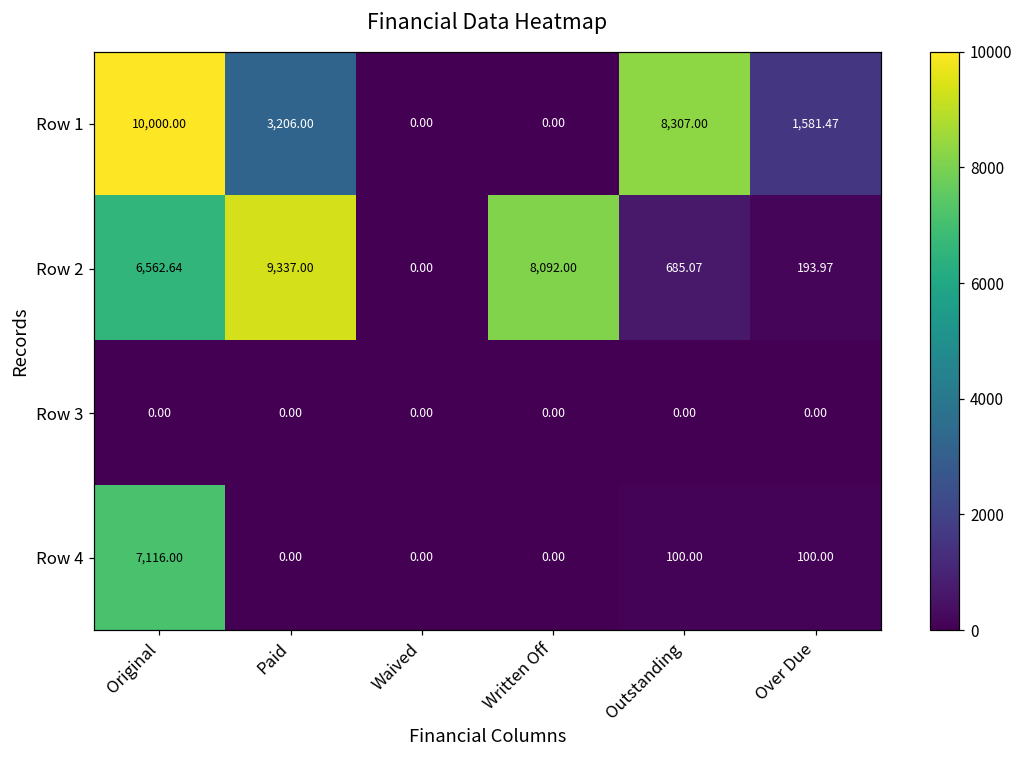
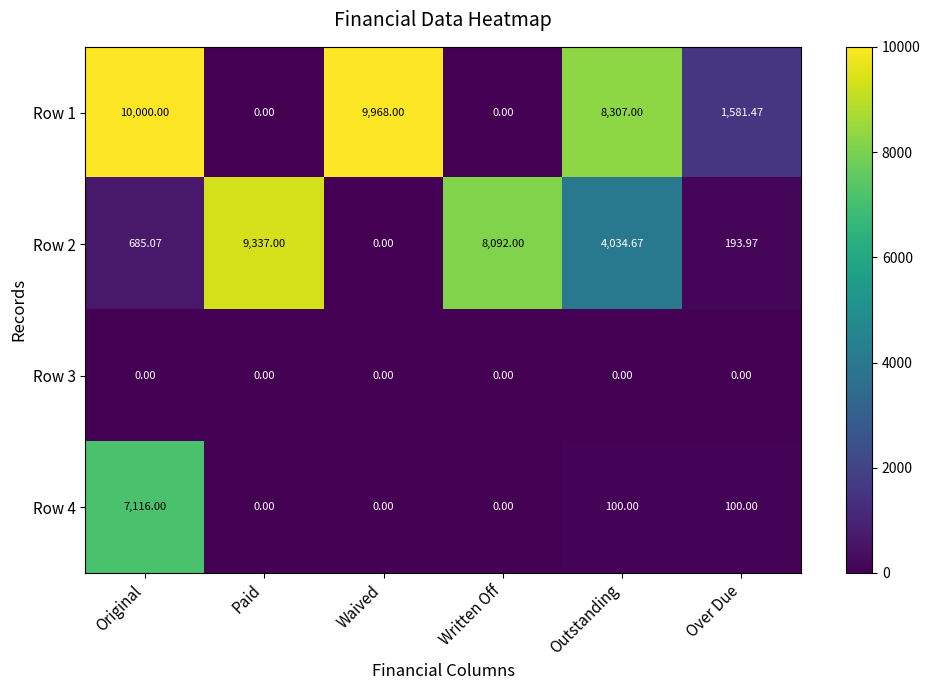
Row 1, Paid: 3,206.00 -> 0.00
Row 1, Waived: 0.00 -> 9,968.00
Row 2, Original: 6,562.64 -> 685.07
Row 2, Outstanding: 685.07 -> 4,034.67
